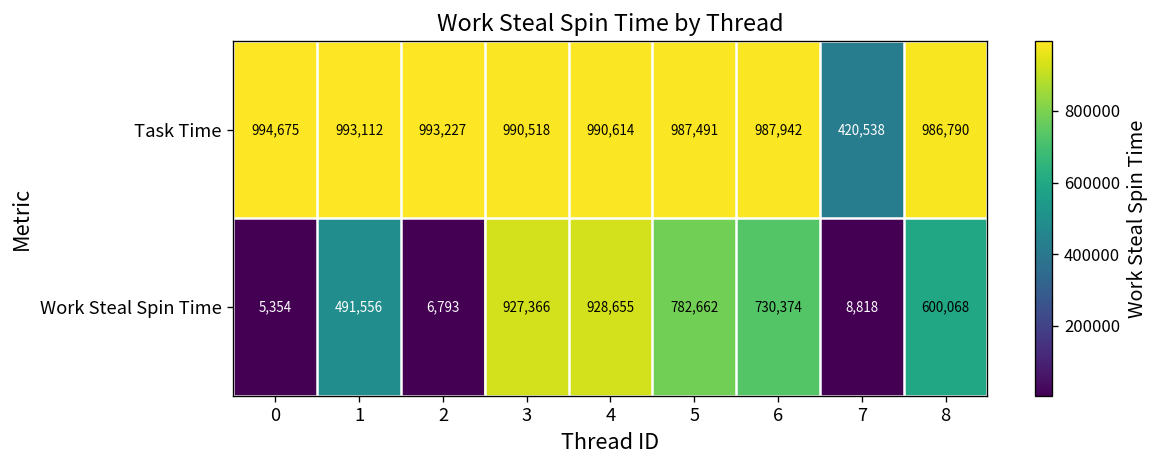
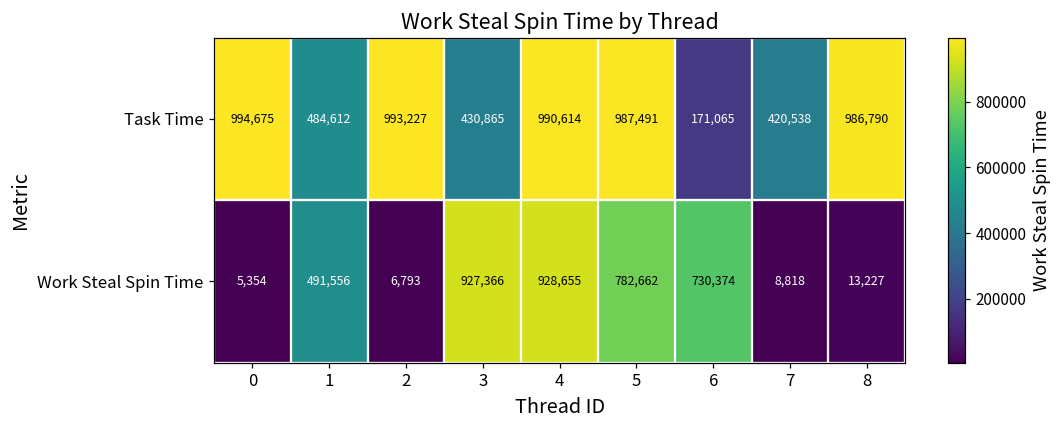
Task Time, 1: 993,112 -> 484,612
Task Time, 3: 990,518 -> 430,865
Task Time, 6: 987,942 -> 171,065
Work Steal Spin Time, 8: 600,068 -> 13,227
